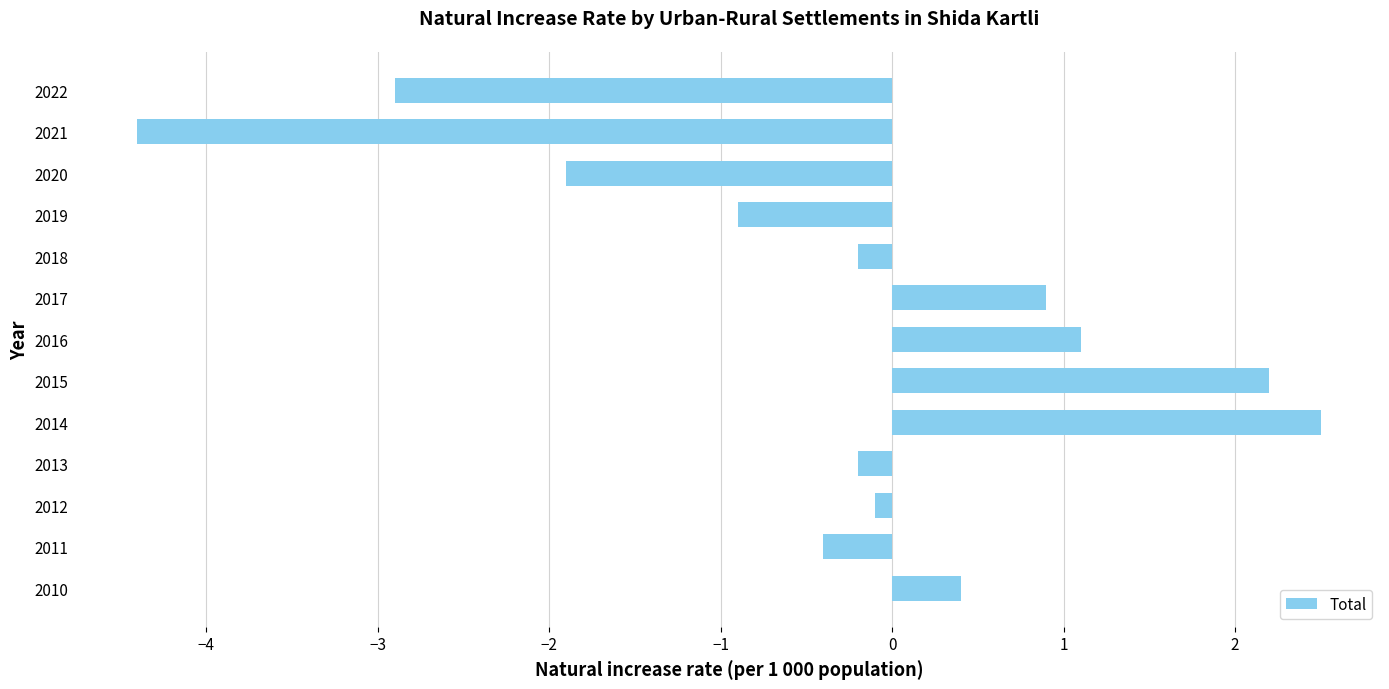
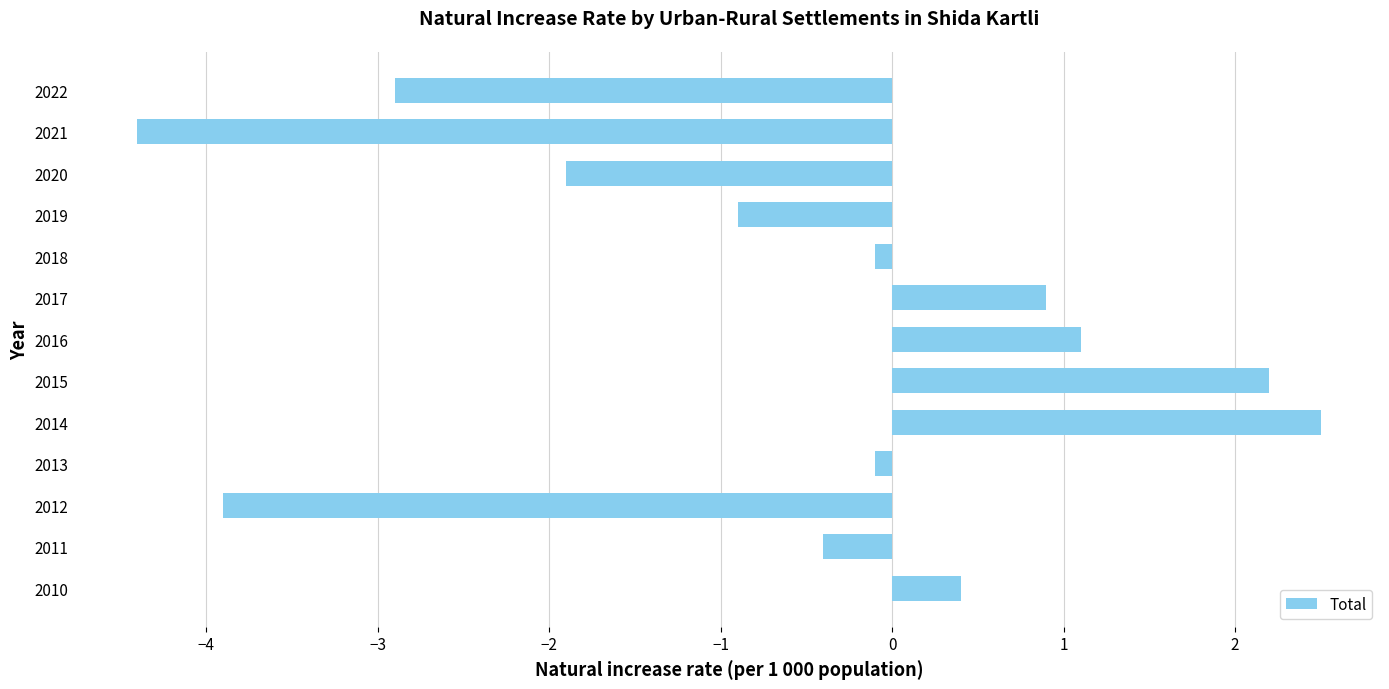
2018: -0.2 -> -0.1
2013: -0.2 -> -0.1
2012: -0.1 -> -3.9
